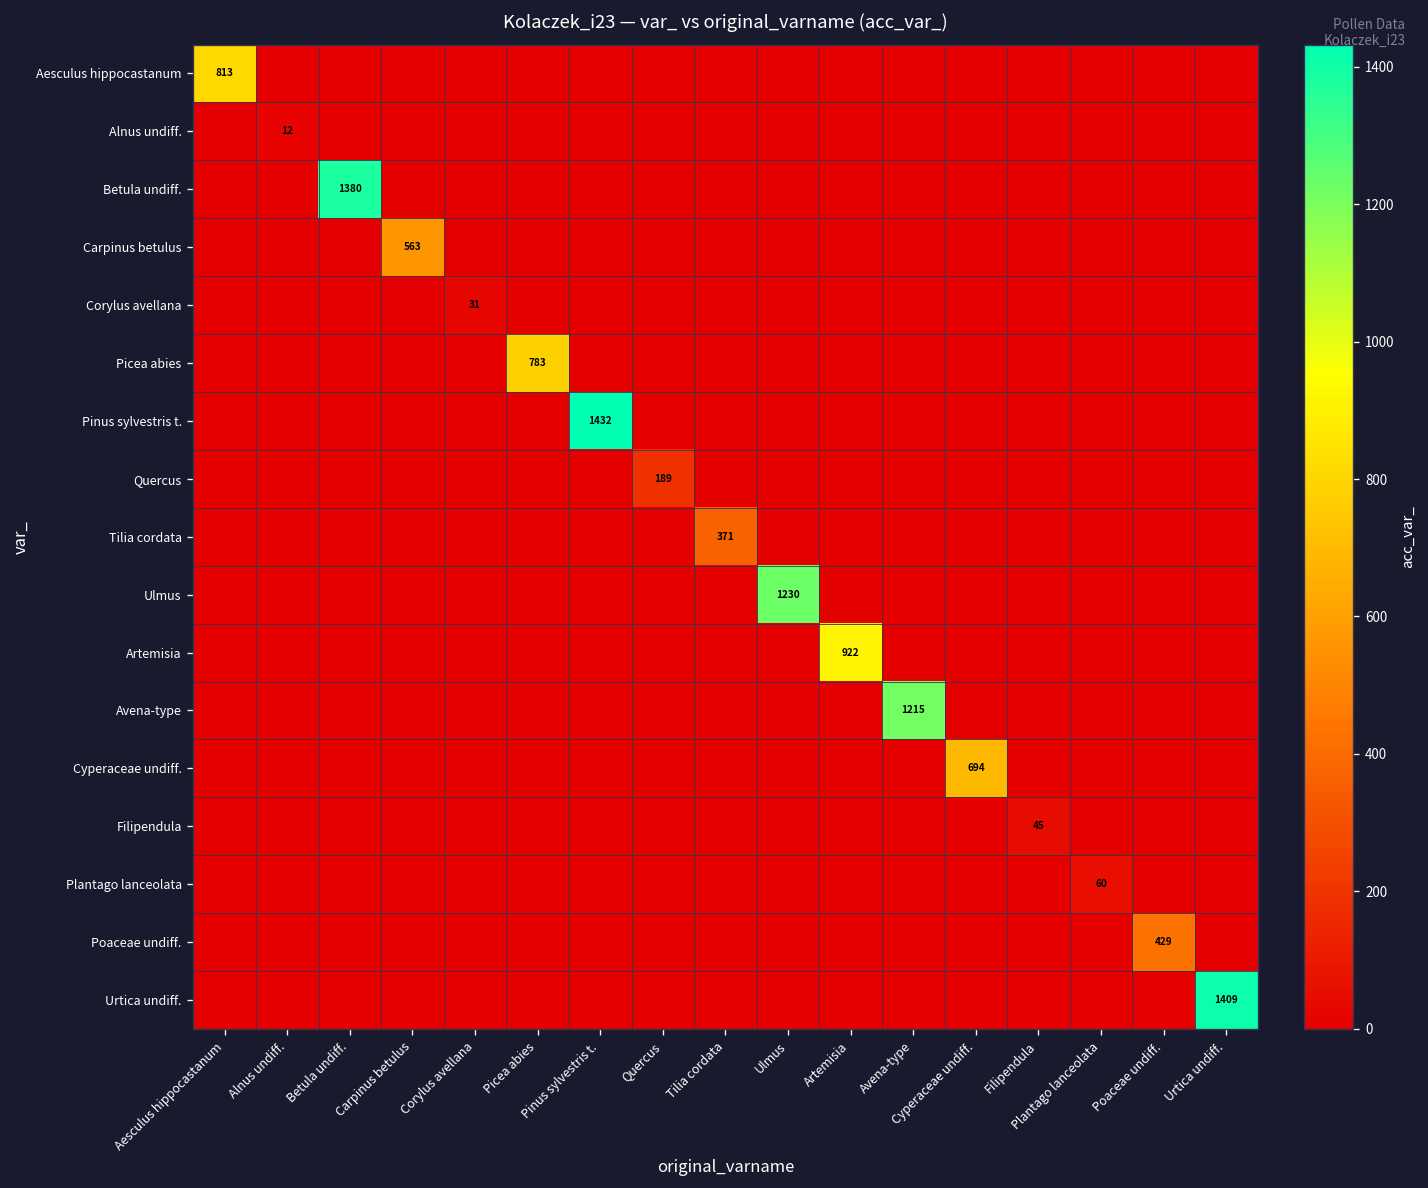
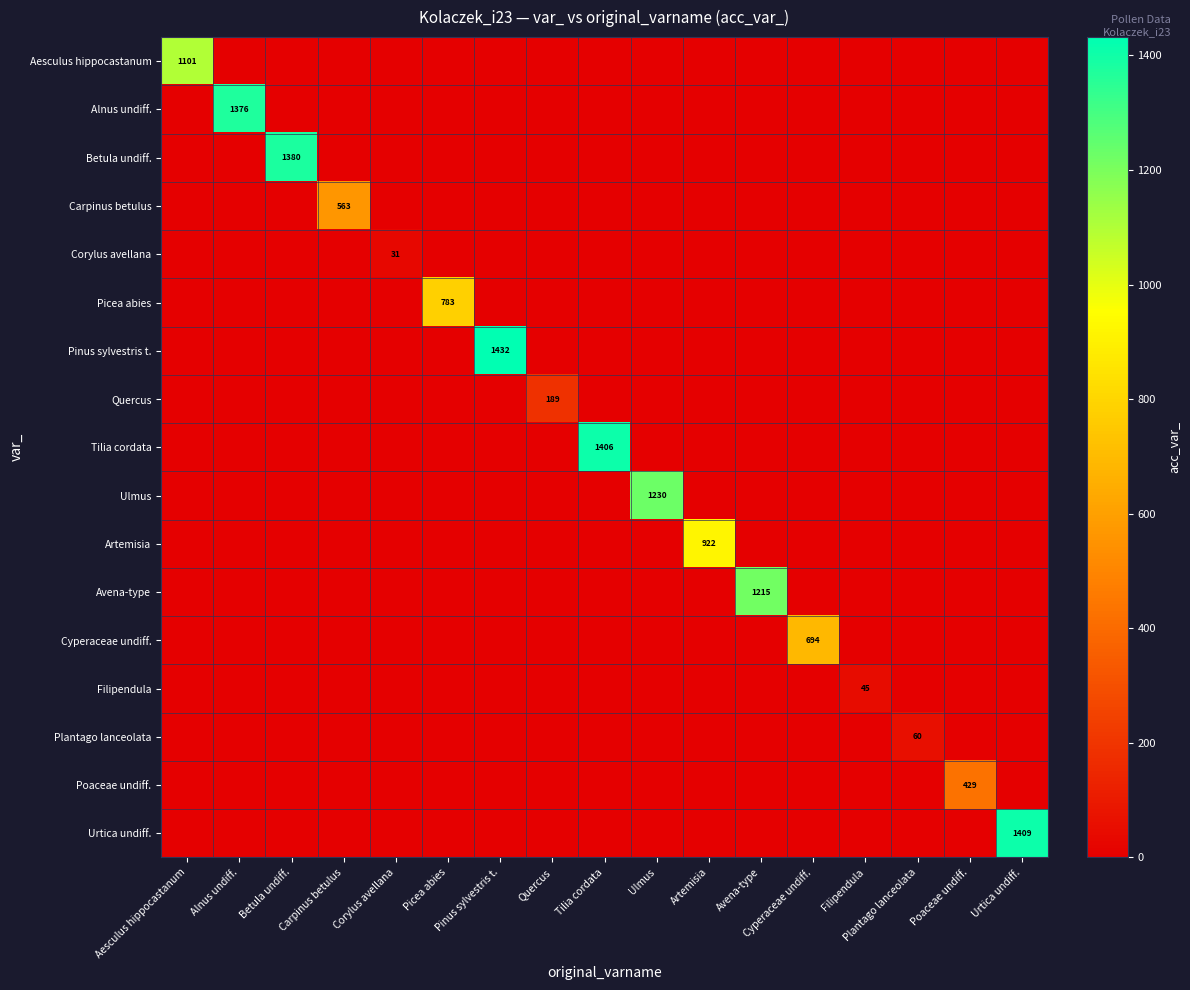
Aesculus hippocastanum, Aesculus hippocastanum: 813 -> 1101
Alnus undiff., Alnus undiff.: 12 -> 1376
Tilia cordata, Tilia cordata: 371 -> 1406
